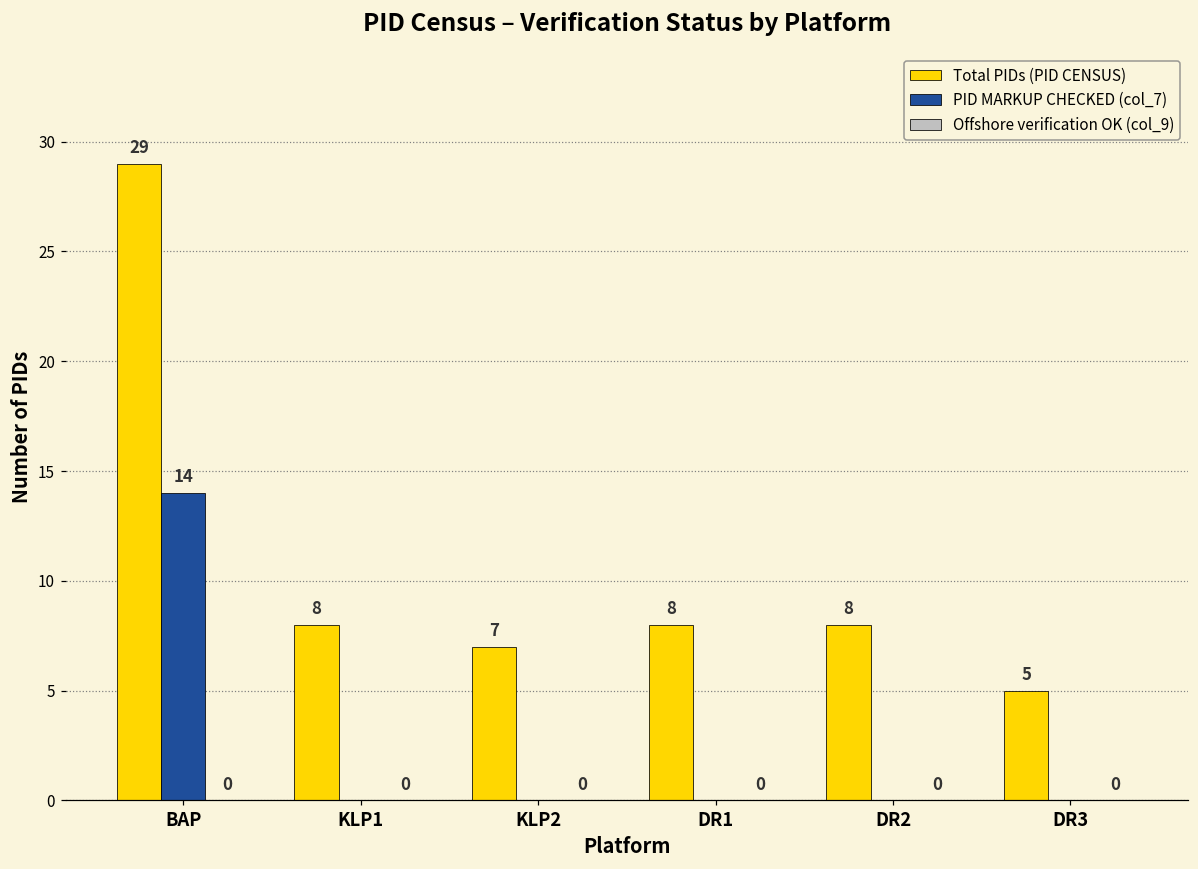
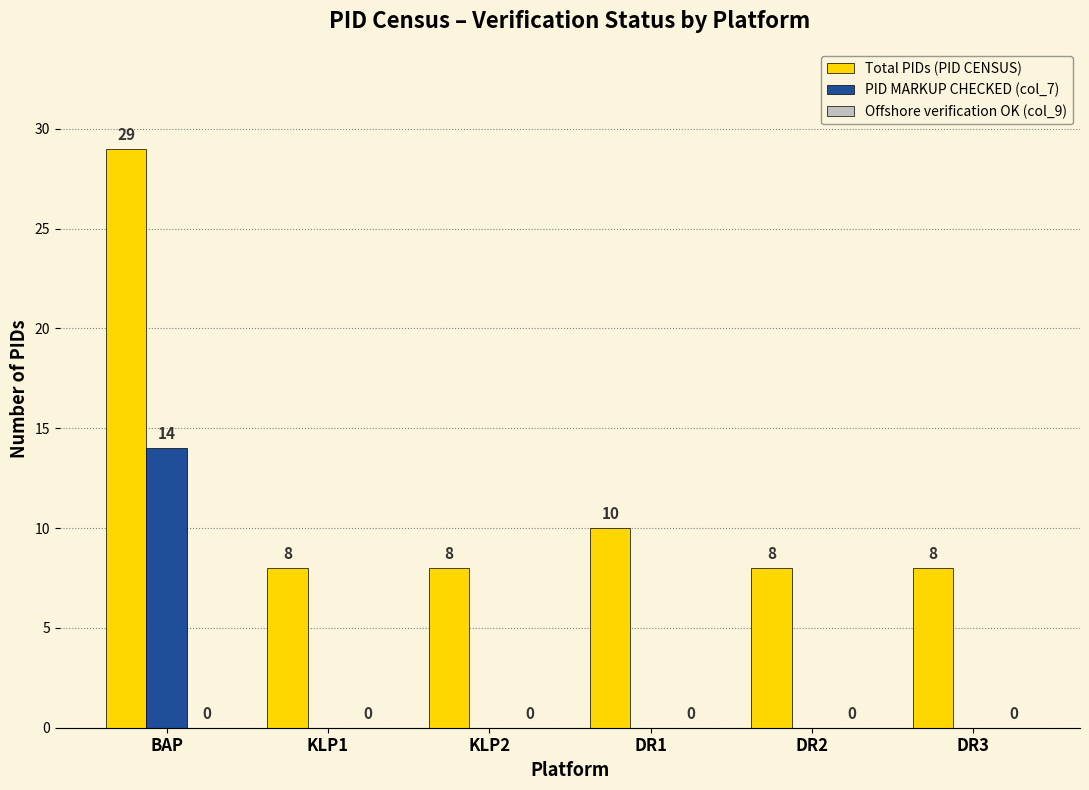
Total PIDs (PID CENSUS), KLP2: 7 -> 8
Total PIDs (PID CENSUS), DR1: 8 -> 10
Total PIDs (PID CENSUS), DR3: 5 -> 8
